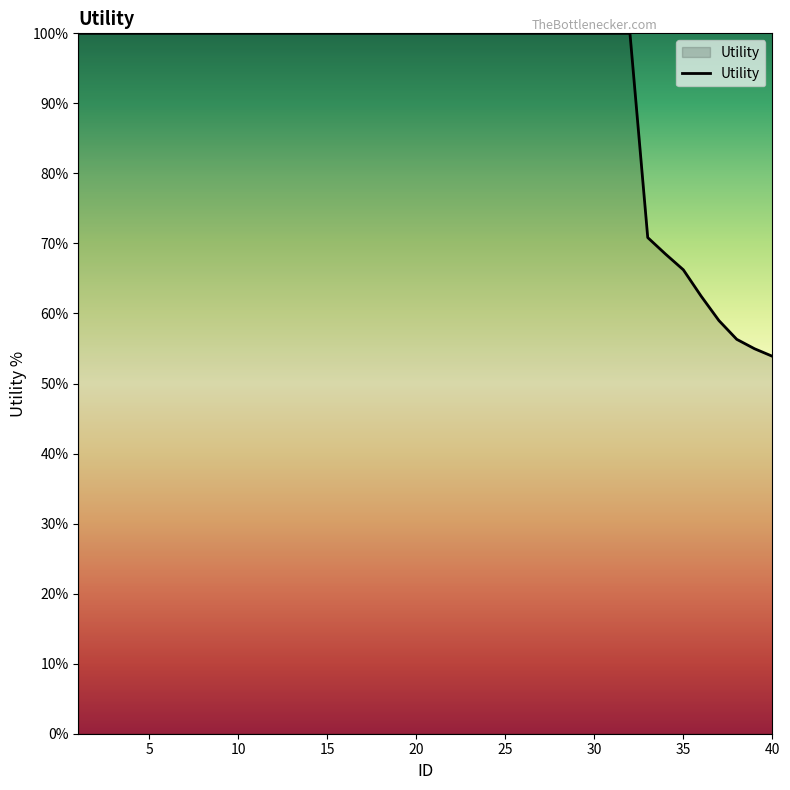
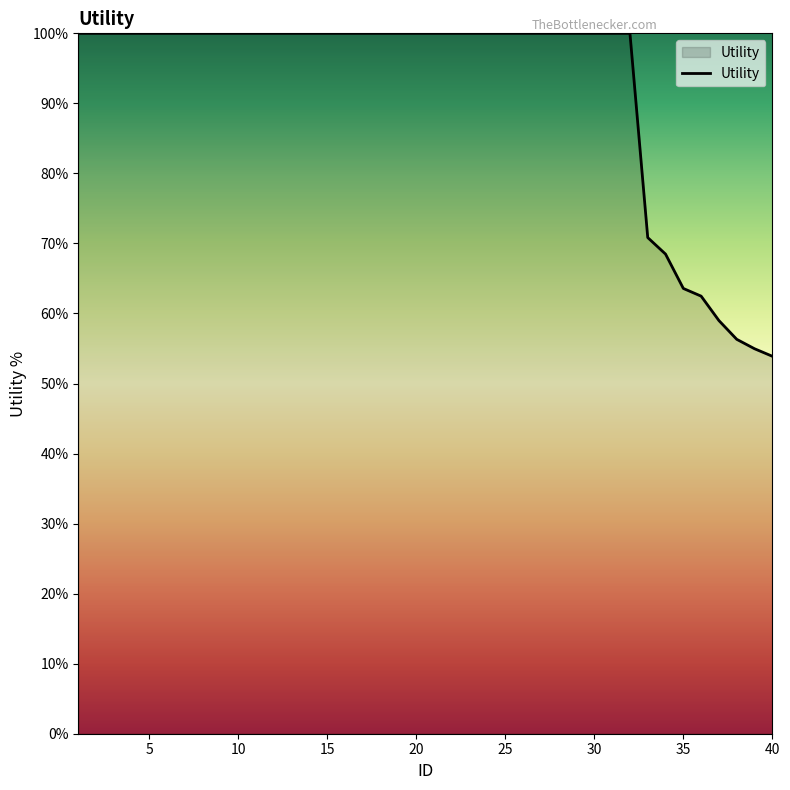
35: 66% -> 64%
